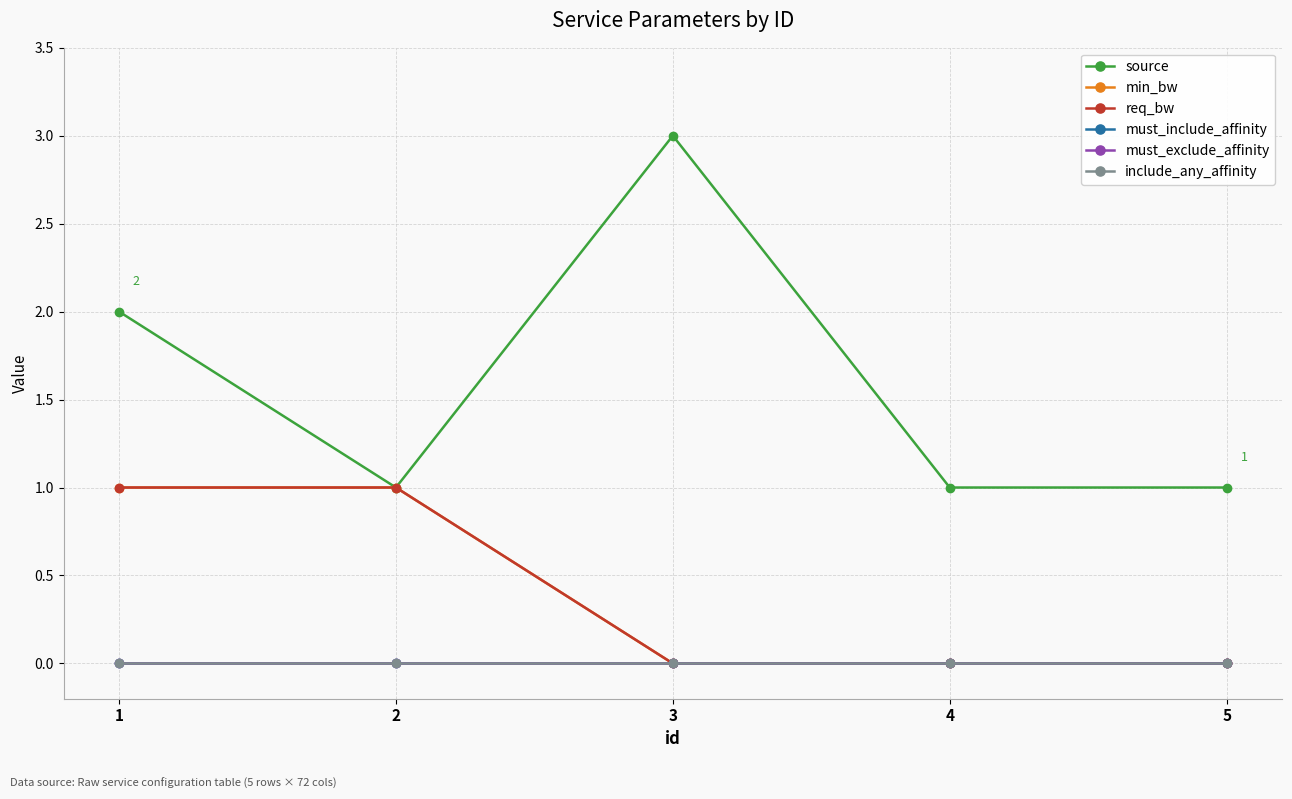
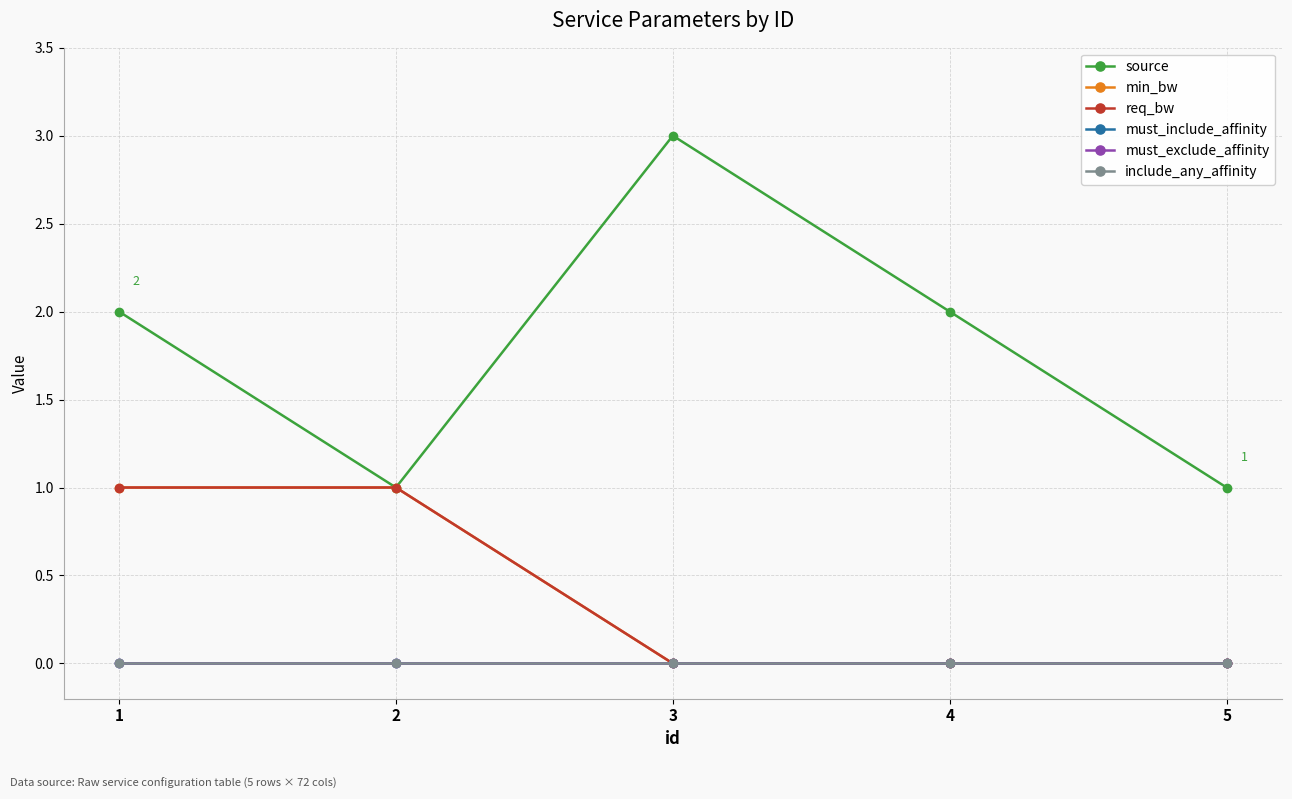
source, 4: 1 -> 2
